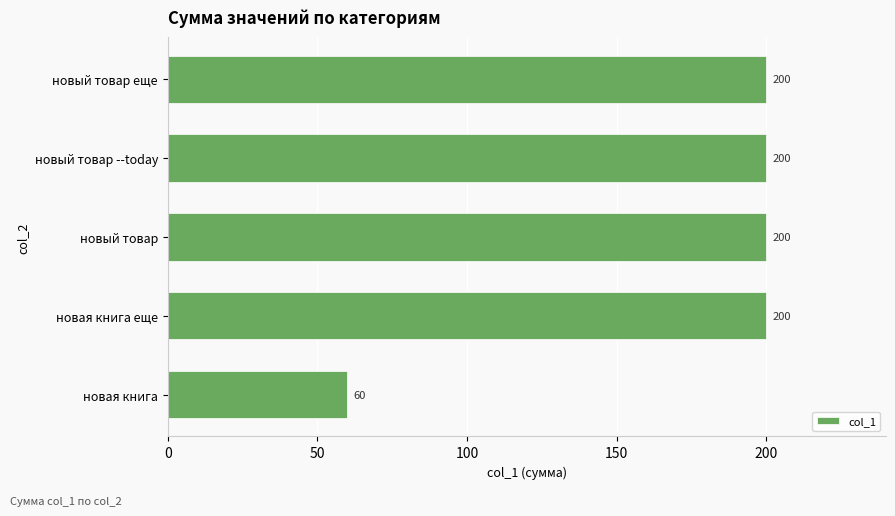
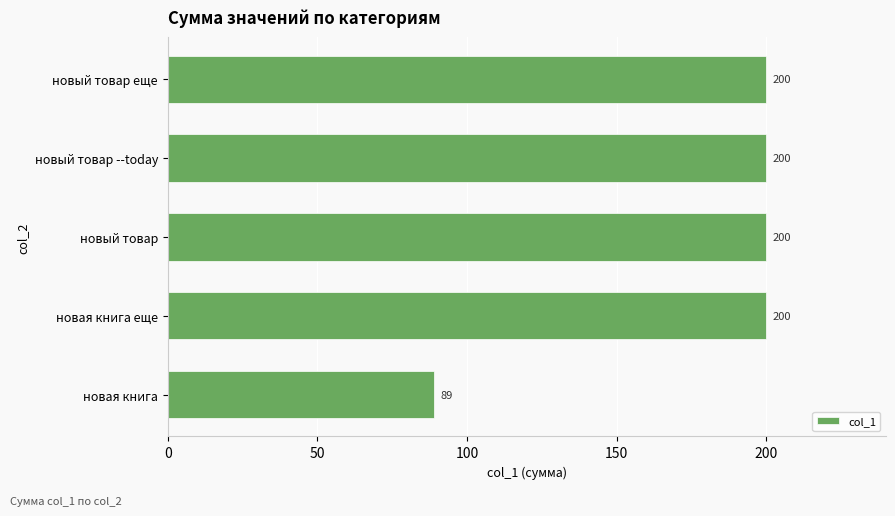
новая книга: 60 -> 89
